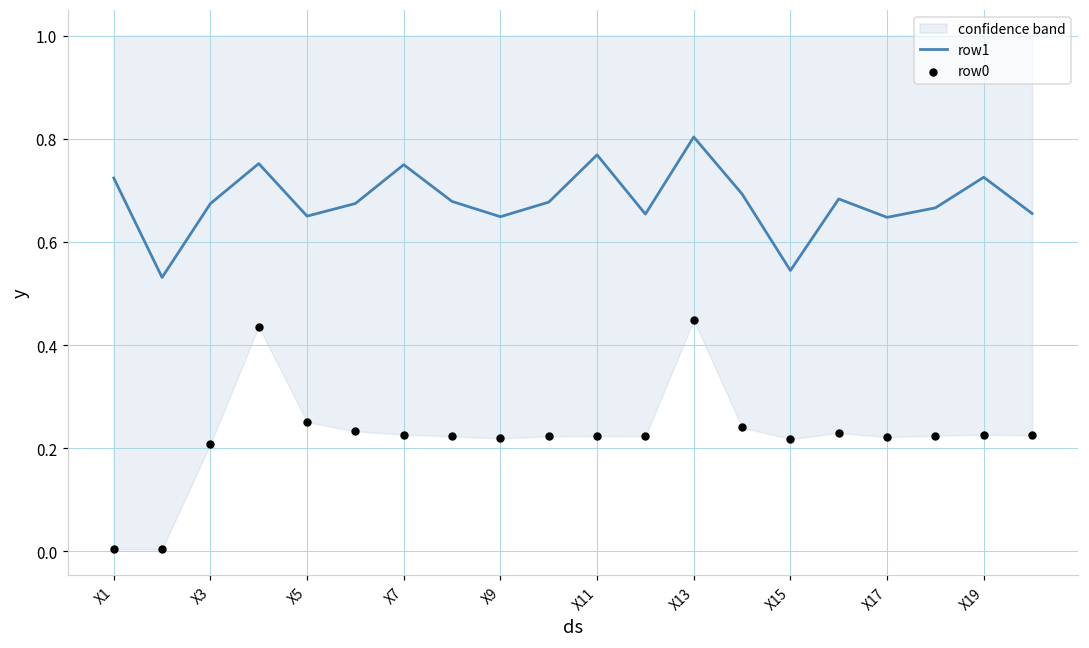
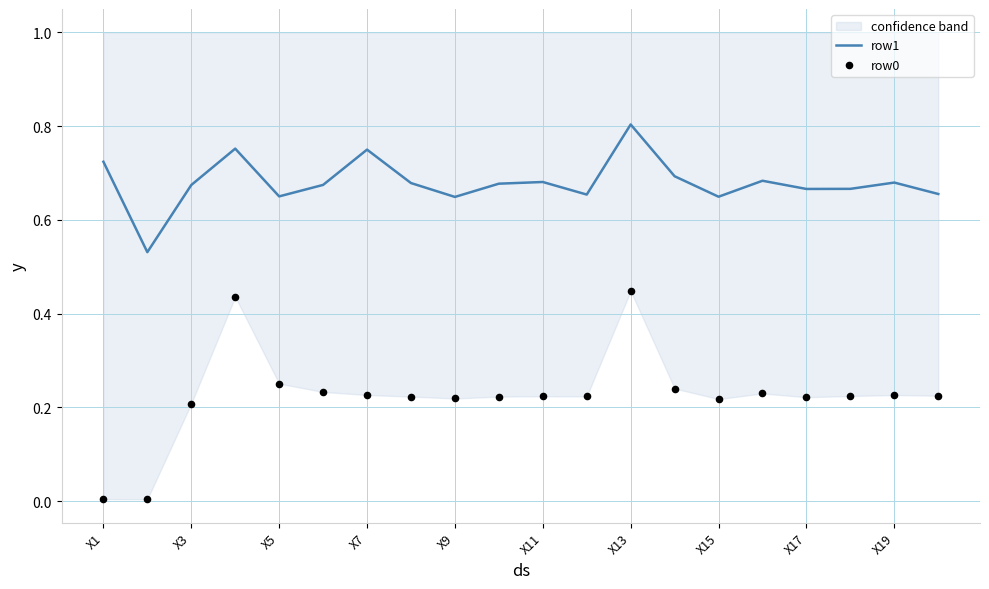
row1, X11: 0.77 -> 0.68
row1, X15: 0.54 -> 0.65
row1, X17: 0.65 -> 0.67
row1, X19: 0.73 -> 0.68
